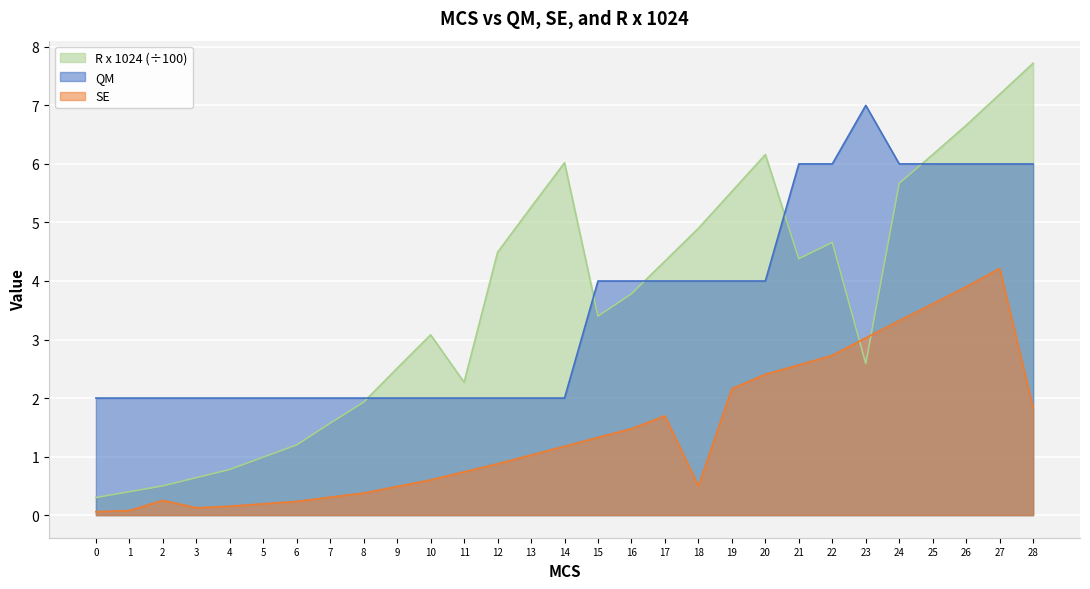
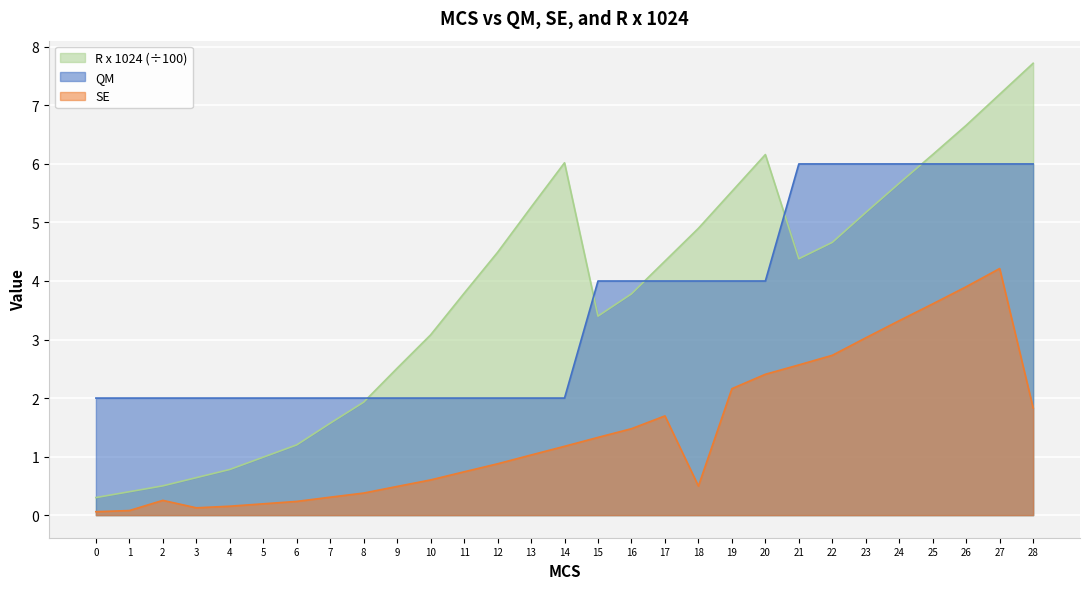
R x 1024 (÷100), 11: 2.3 -> 3.8
R x 1024 (÷100), 23: 2.6 -> 5.2
QM, 23: 7 -> 6
